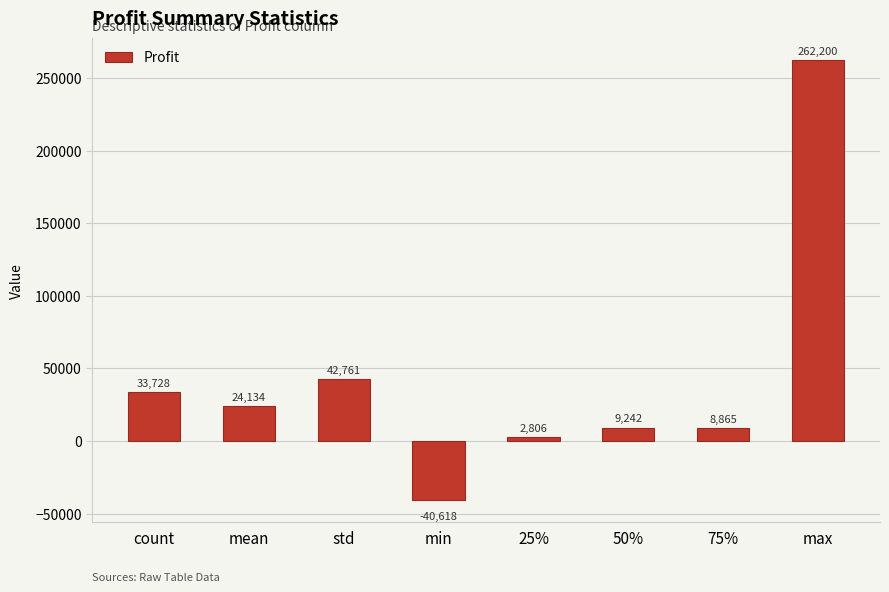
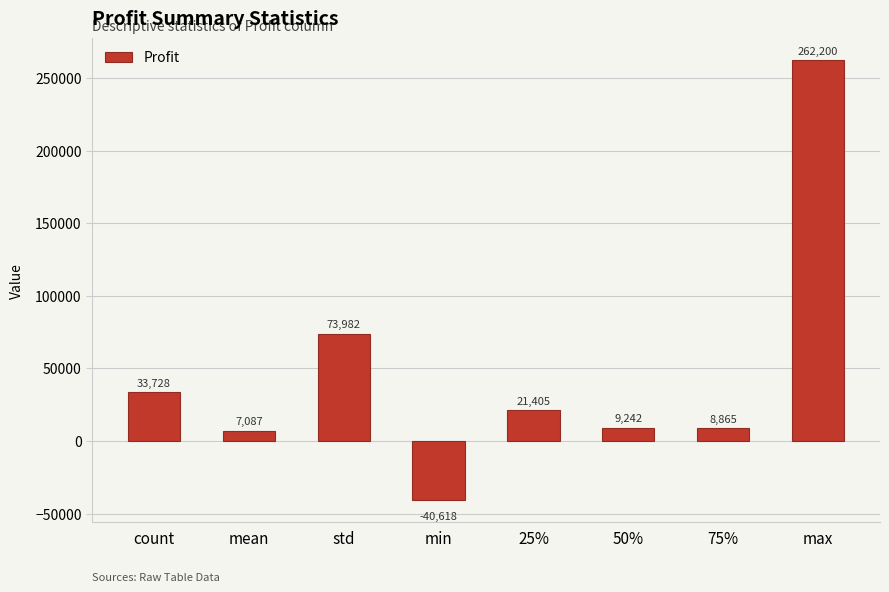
mean: 24,134 -> 7,087
std: 42,761 -> 73,982
25%: 2,806 -> 21,405
